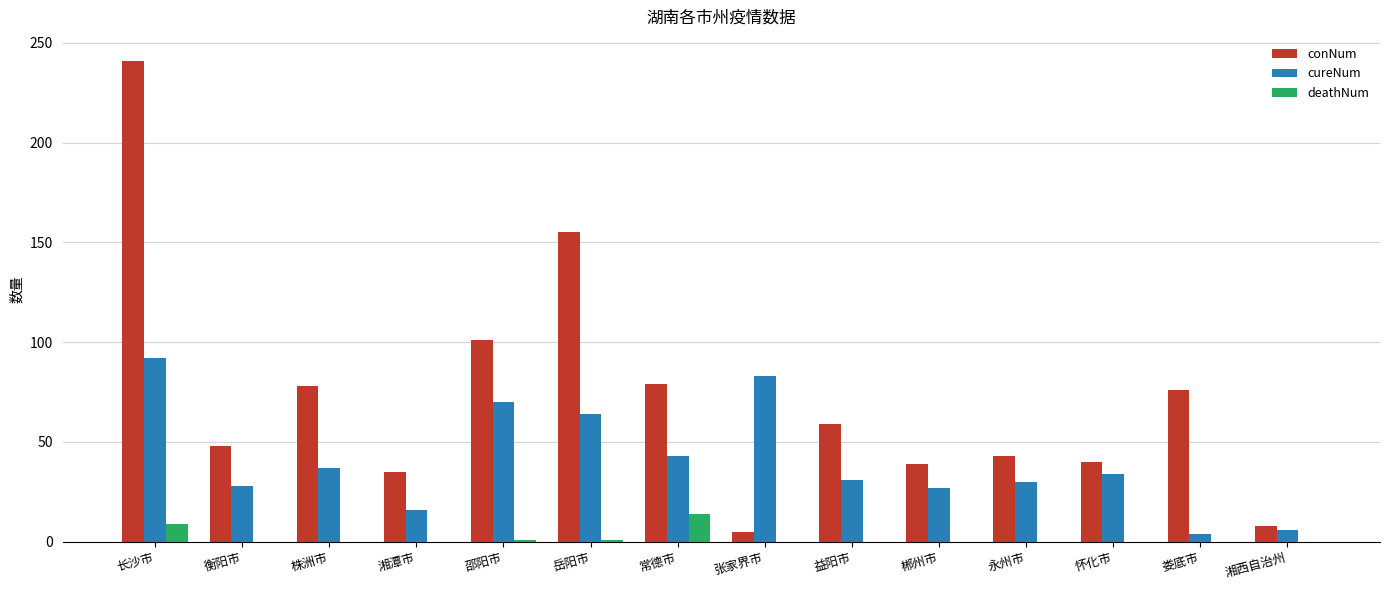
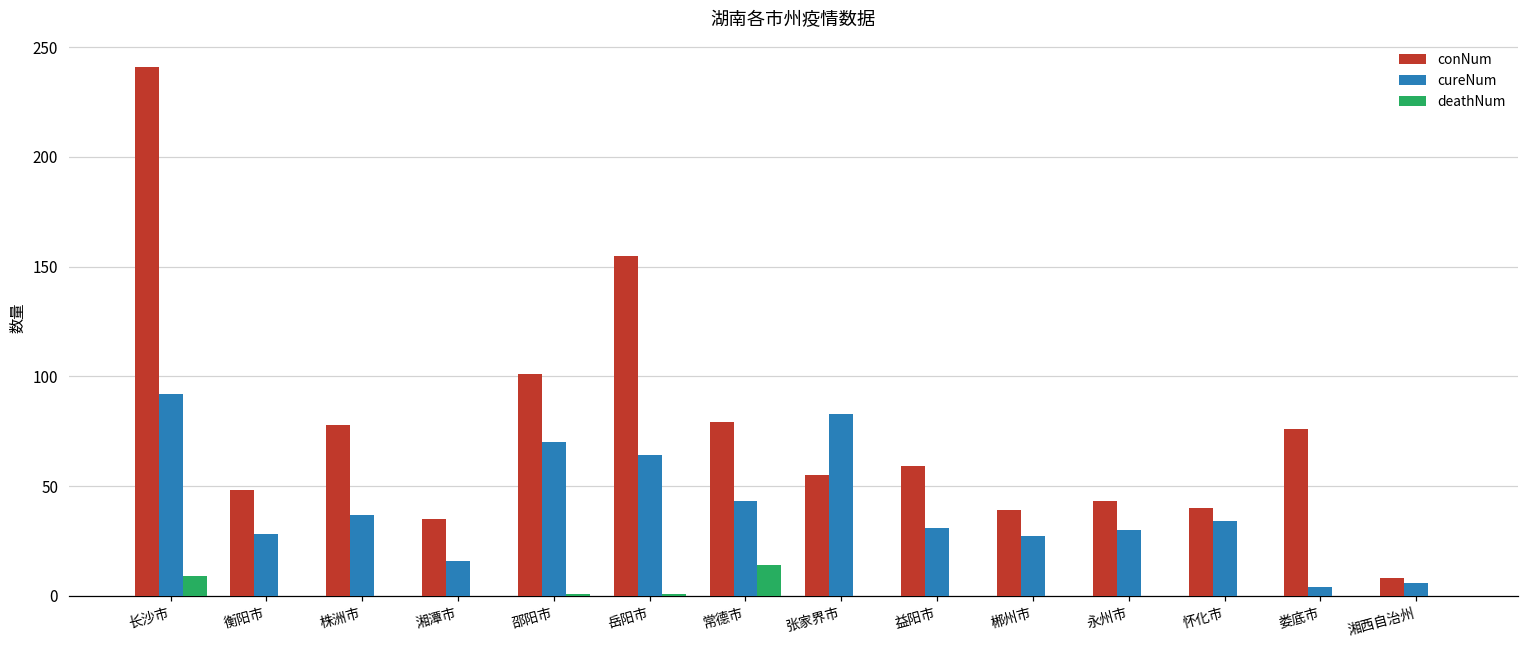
conNum, 张家界市: 5 -> 55
